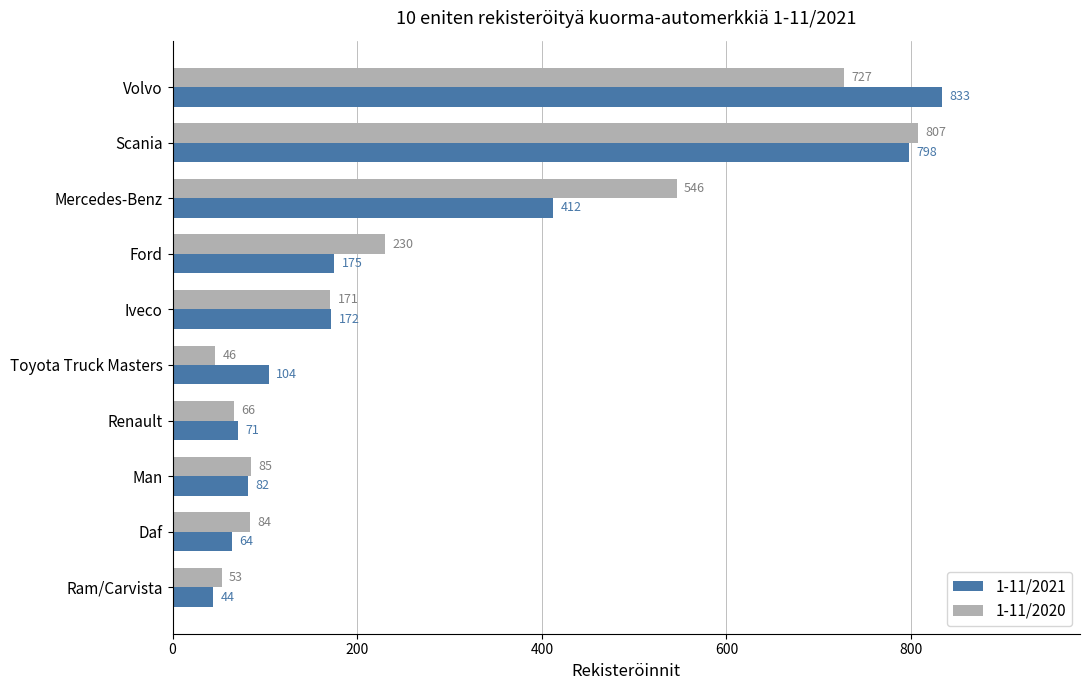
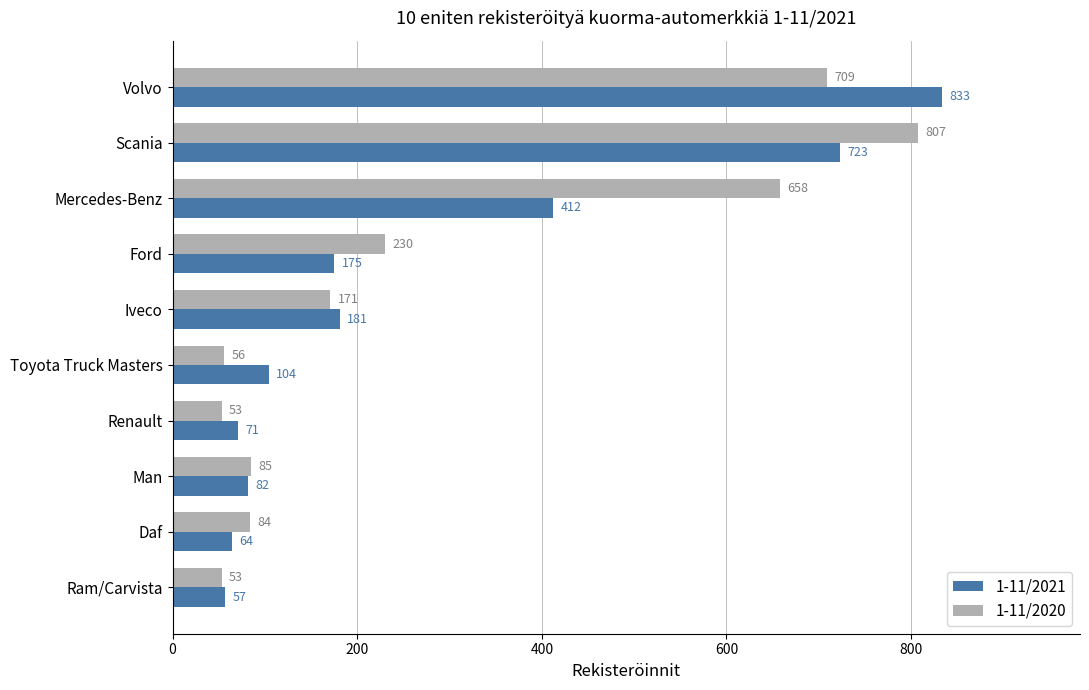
1-11/2020, Volvo: 727 -> 709
1-11/2021, Scania: 798 -> 723
1-11/2020, Mercedes-Benz: 546 -> 658
1-11/2021, Iveco: 172 -> 181
1-11/2020, Toyota Truck Masters: 46 -> 56
1-11/2020, Renault: 66 -> 53
1-11/2021, Ram/Carvista: 44 -> 57
